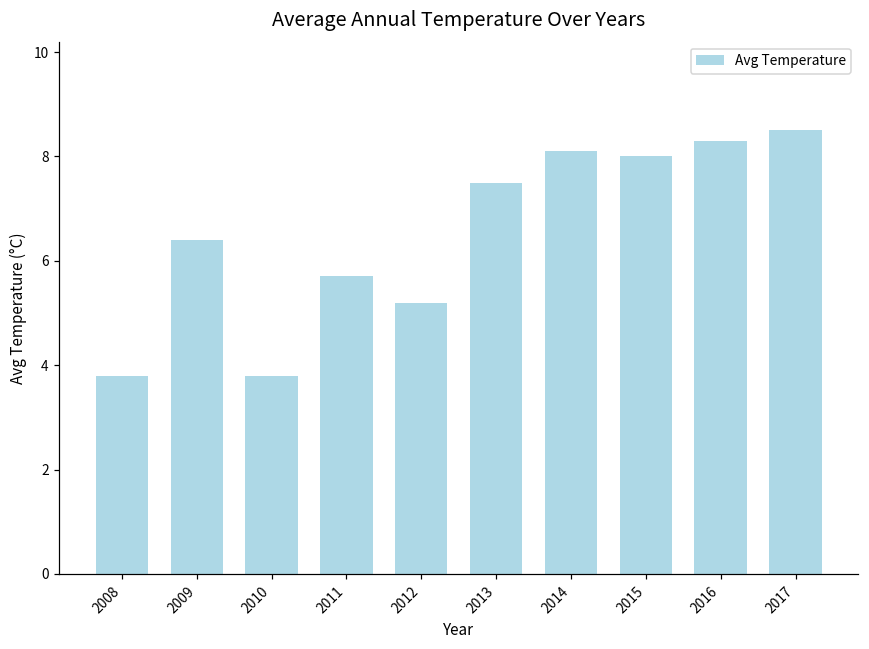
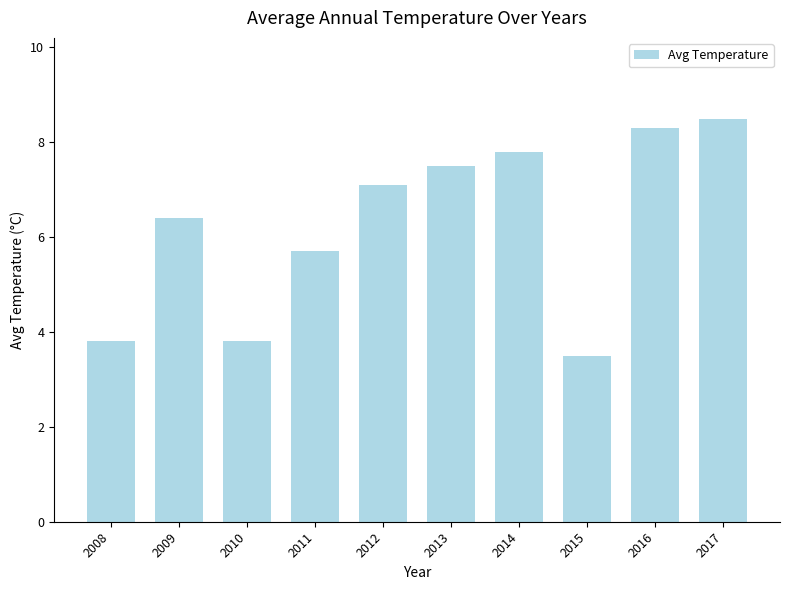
2012: 5.2 -> 7.1
2014: 8.1 -> 7.8
2015: 8.0 -> 3.5
